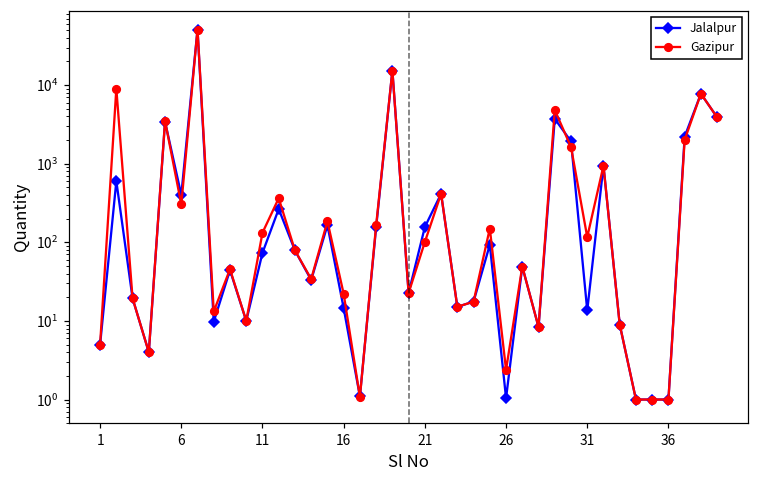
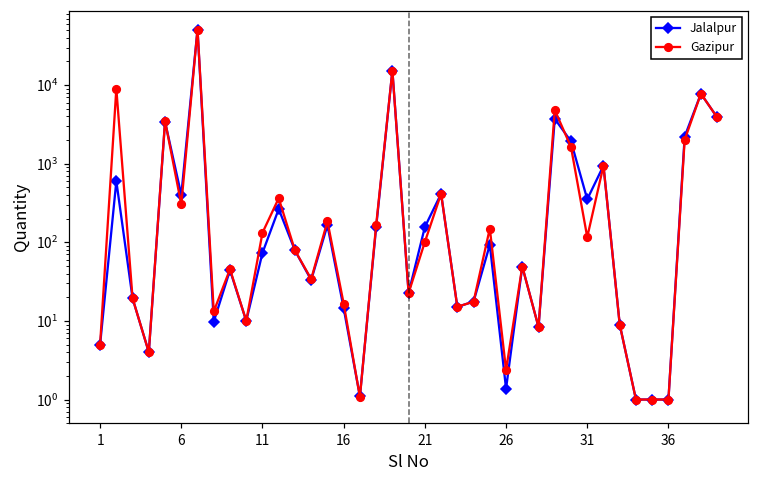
Gazipur, 16: 22 -> 17
Jalalpur, 26: 1.0 -> 1.4
Jalalpur, 31: 14 -> 400
